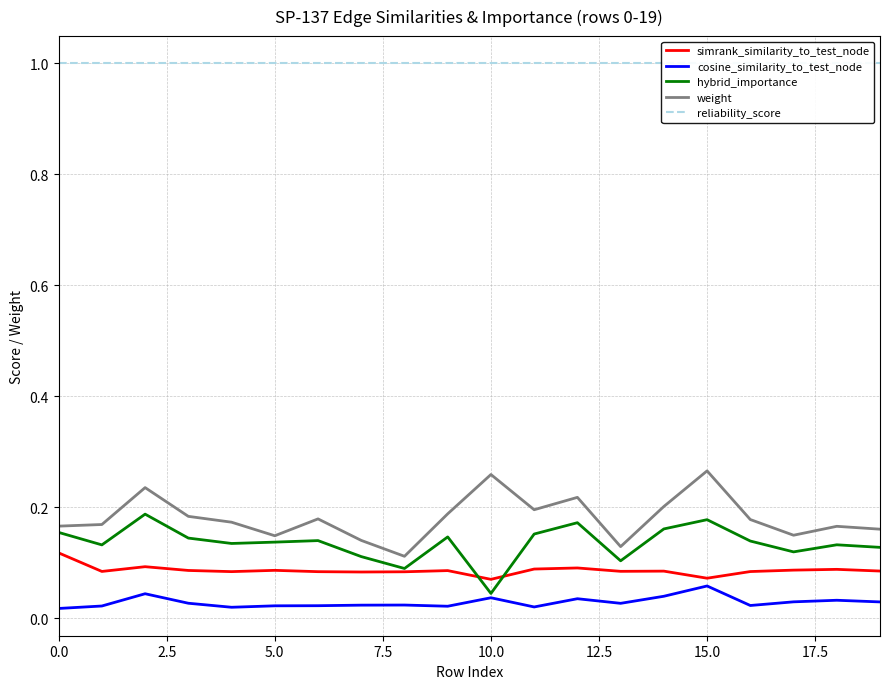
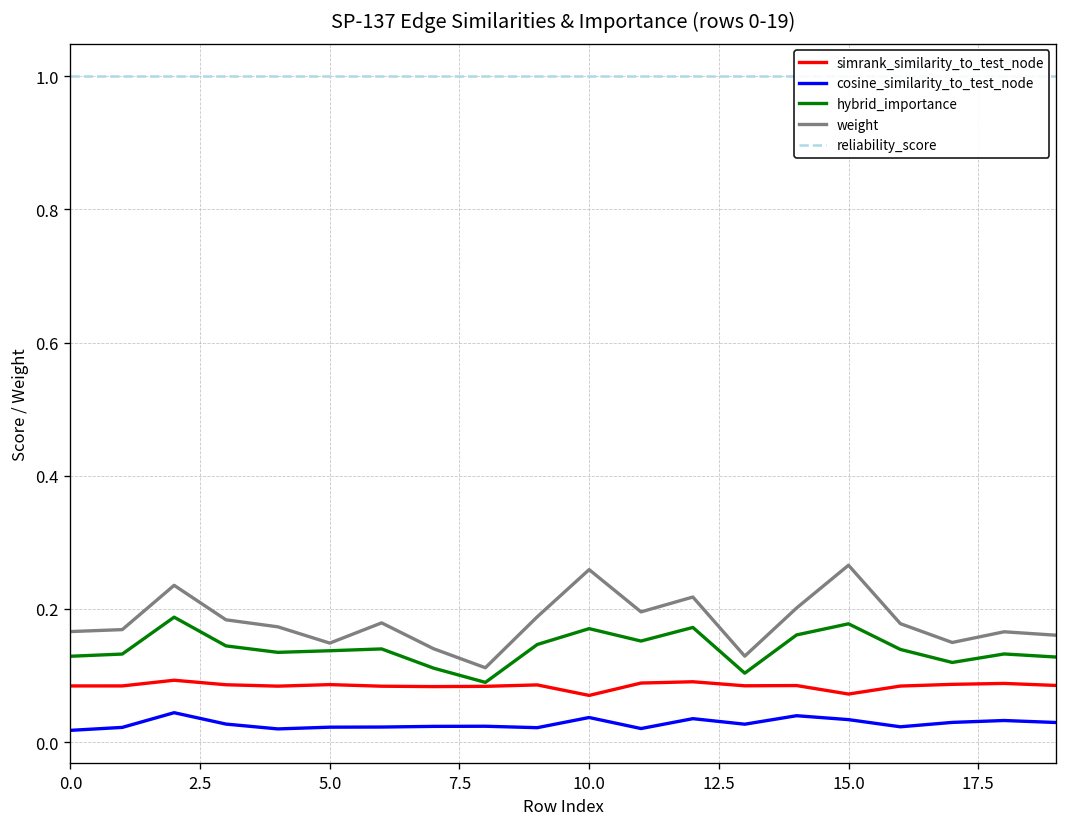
simrank_similarity_to_test_node, 0.0: 0.12 -> 0.08
hybrid_importance, 0.0: 0.15 -> 0.13
hybrid_importance, 10.0: 0.04 -> 0.17
cosine_similarity_to_test_node, 15.0: 0.06 -> 0.03
